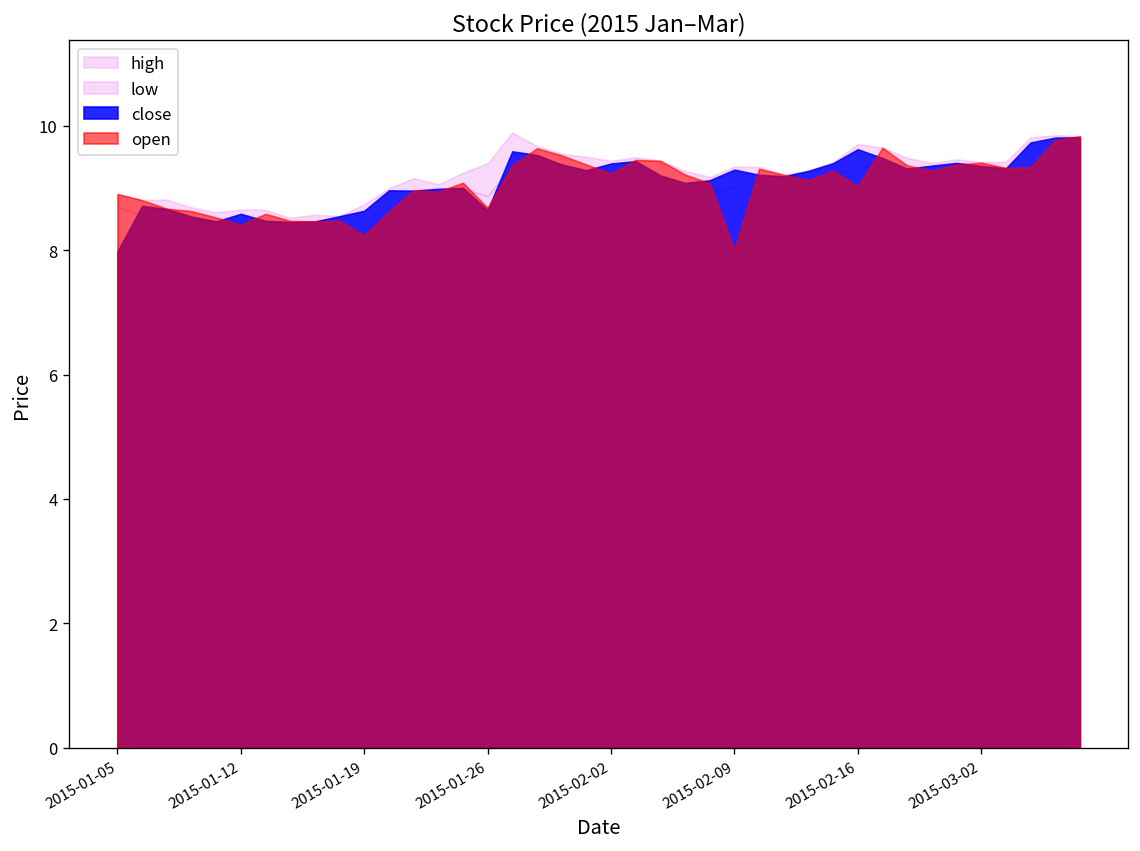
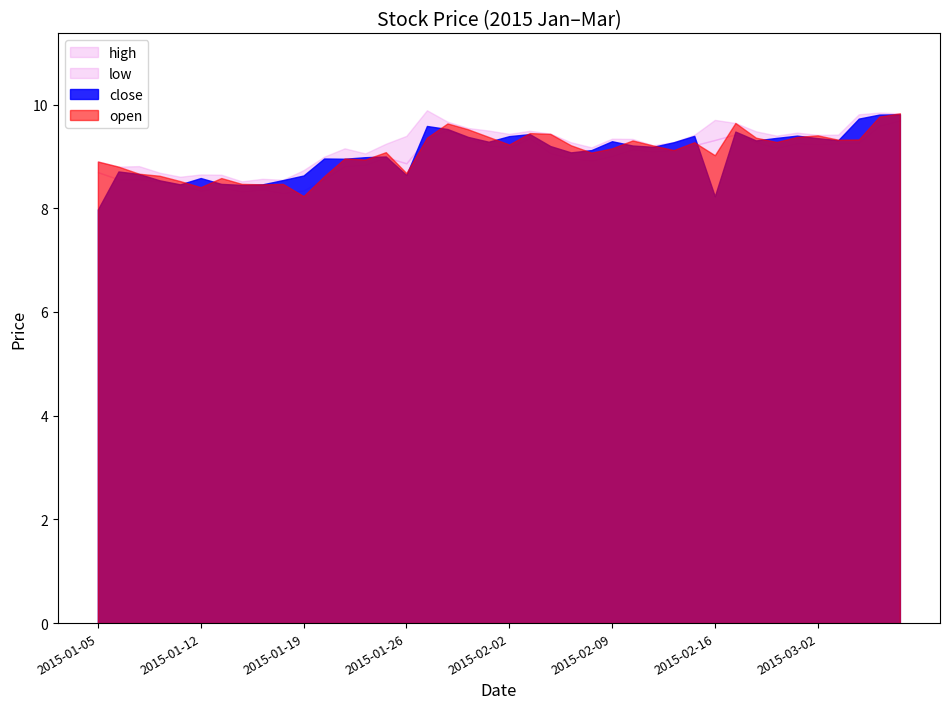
open, 2015-02-09: 8.0 -> 9.2
close, 2015-02-16: 9.6 -> 8.2
